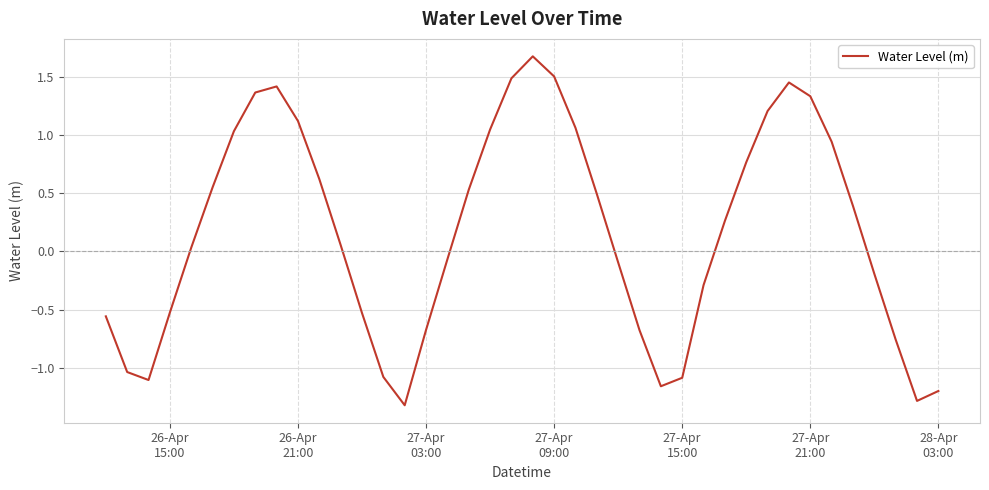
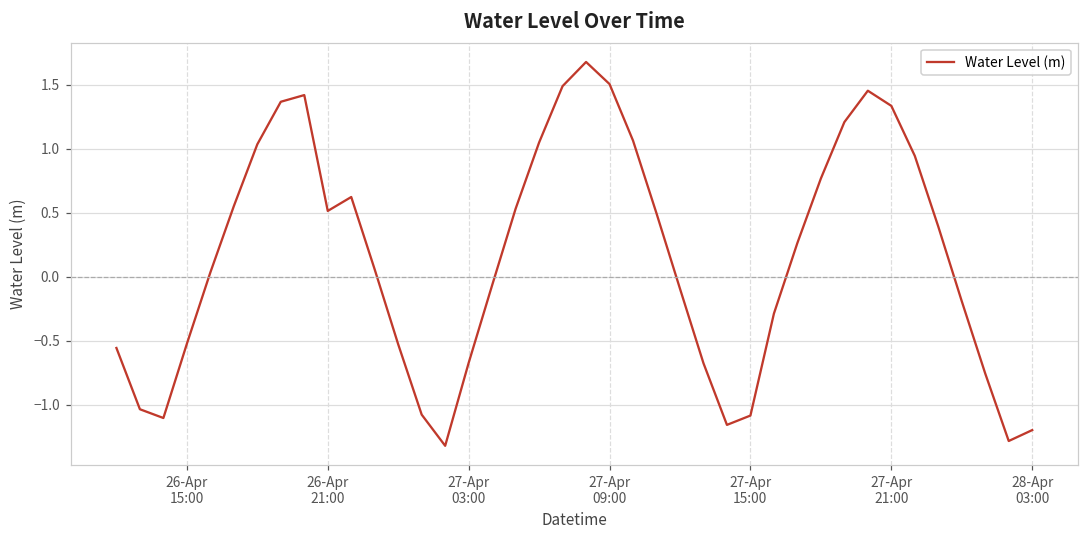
26-Apr 21:00: 1.12 -> 0.51
